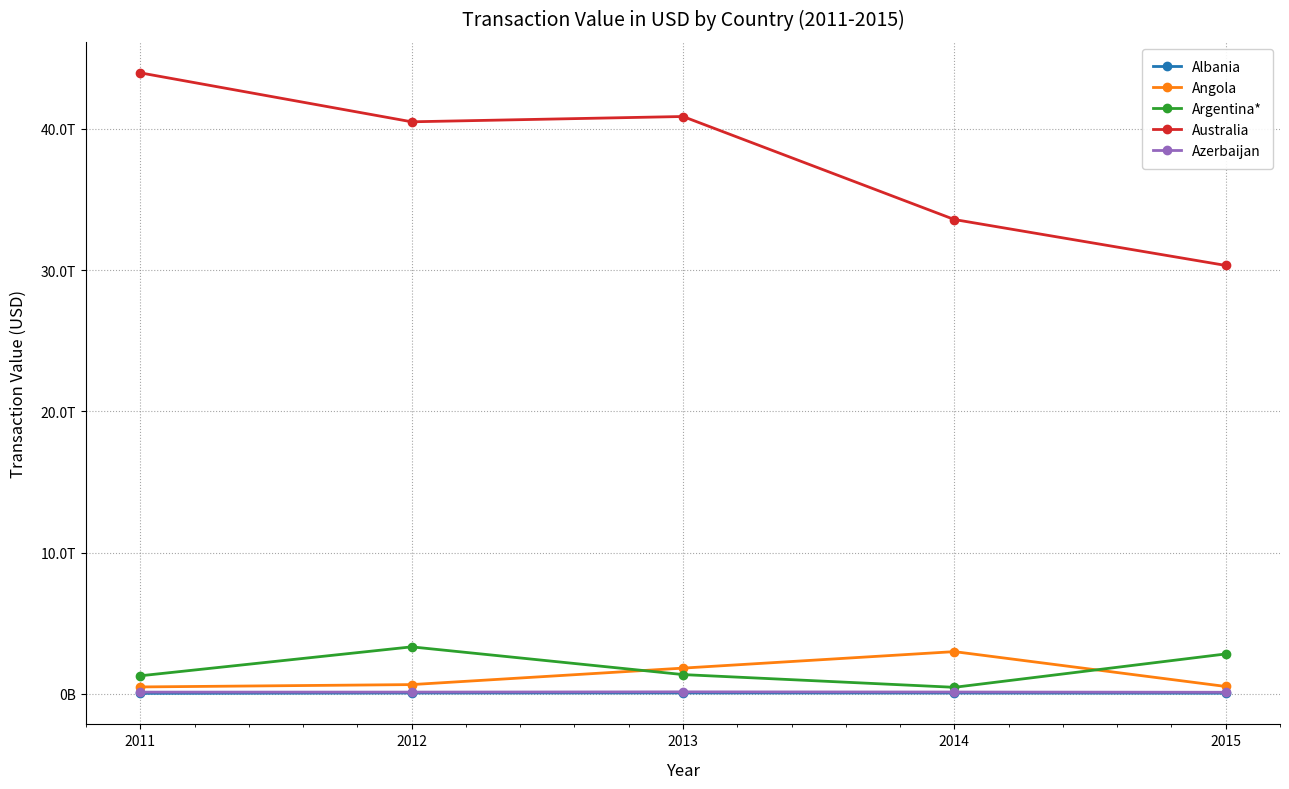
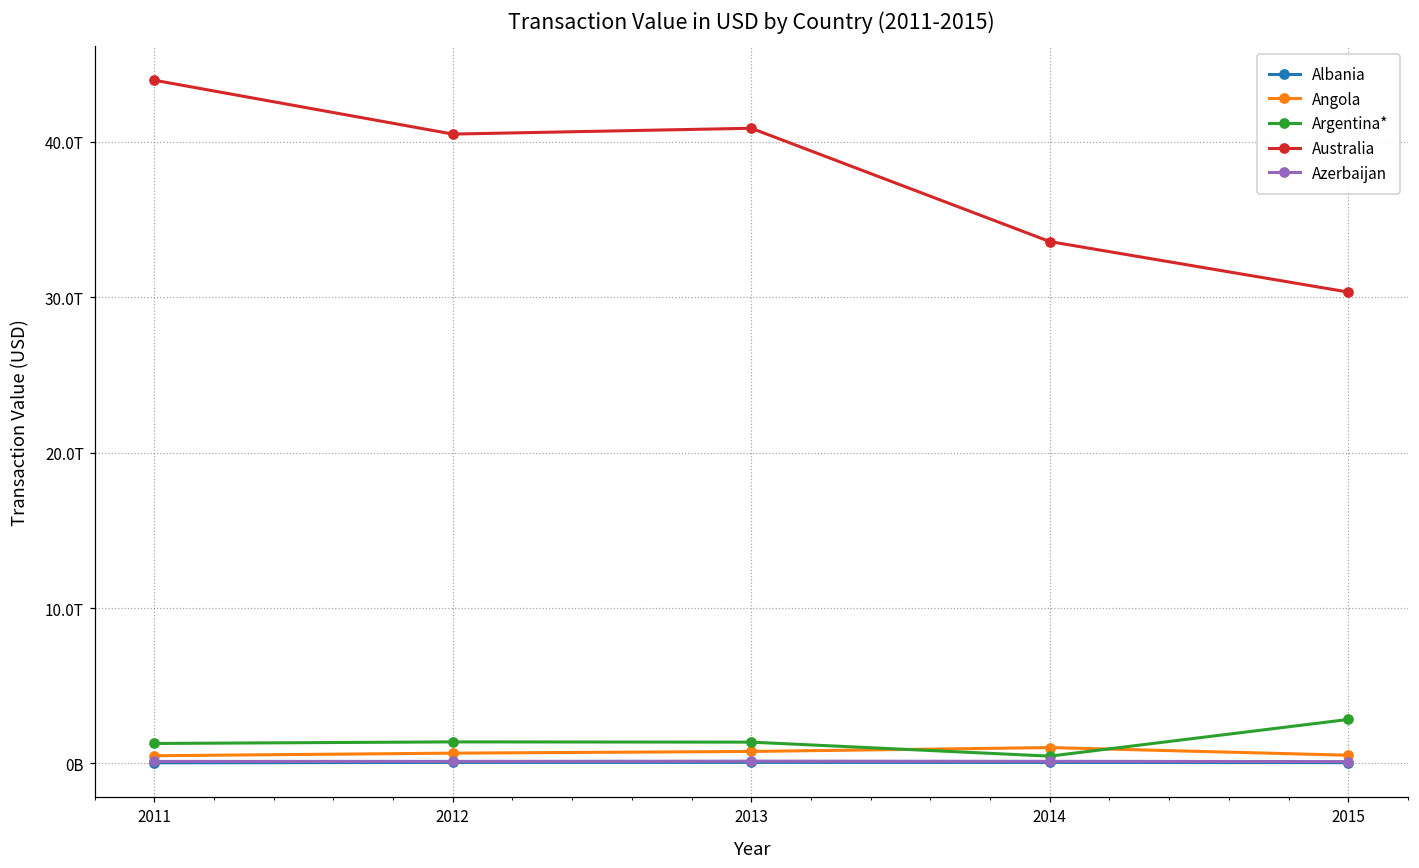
Argentina*, 2012: 3.3T -> 1.4T
Angola, 2013: 1.8T -> 0.8T
Angola, 2014: 3.0T -> 1.0T
